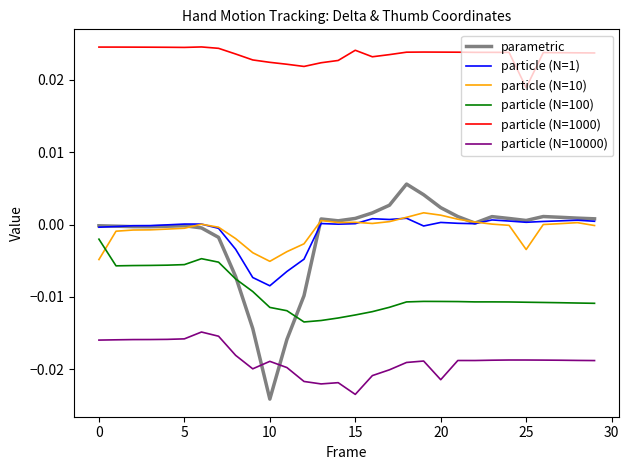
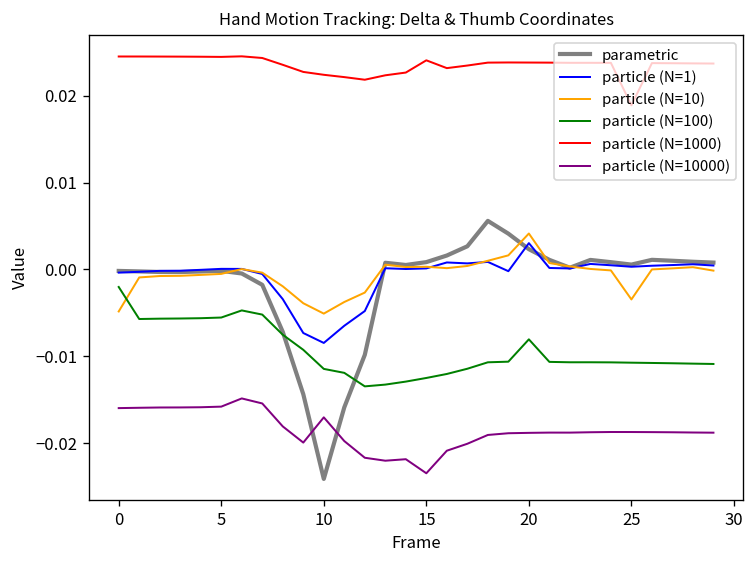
particle (N=10000), 10: -0.019 -> -0.017
particle (N=1), 20: 0.000 -> 0.003
particle (N=10), 20: 0.001 -> 0.004
particle (N=100), 20: -0.011 -> -0.008
particle (N=10000), 20: -0.021 -> -0.019
